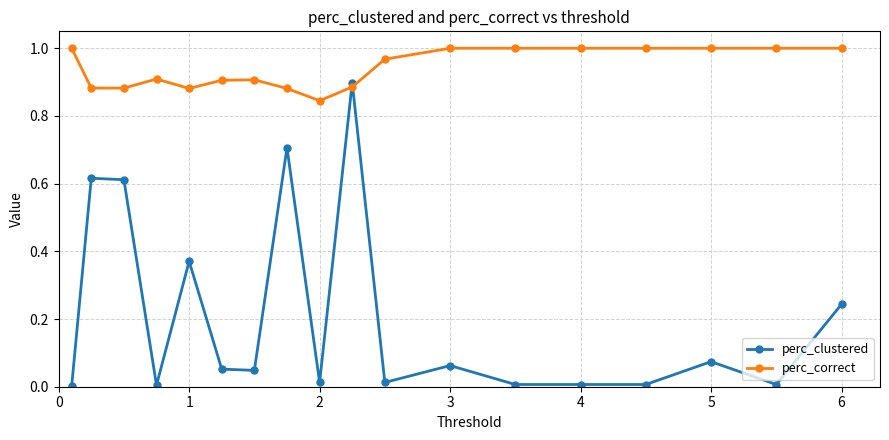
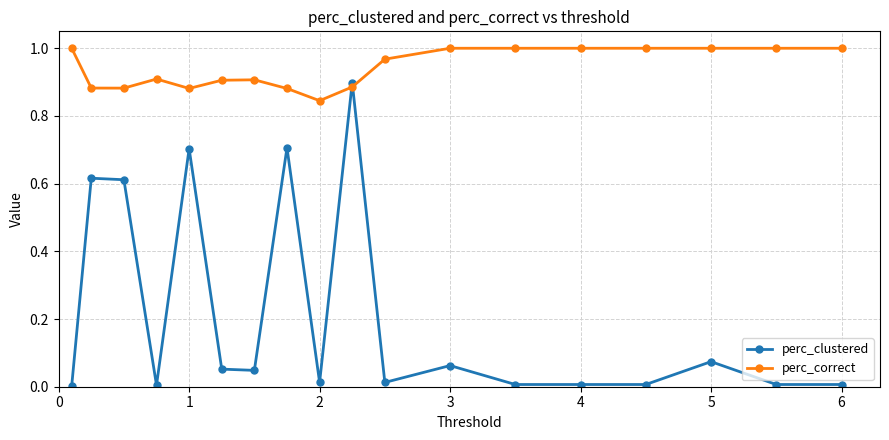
perc_clustered, 1: 0.37 -> 0.70
perc_clustered, 6: 0.24 -> 0.01
